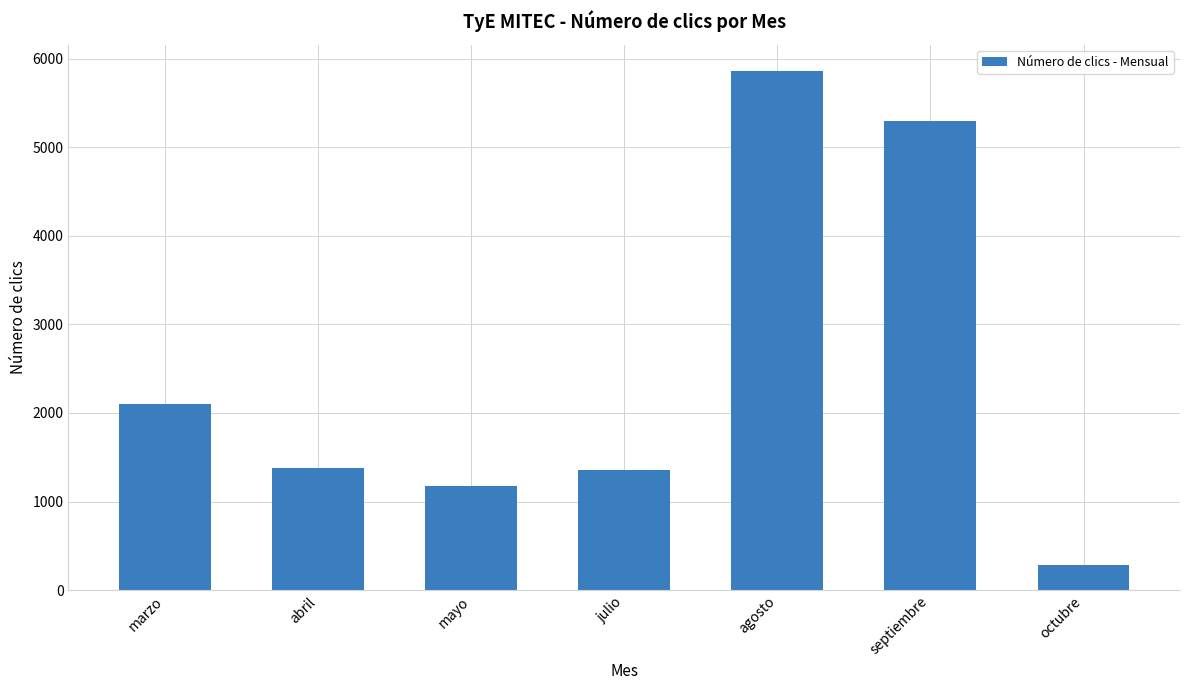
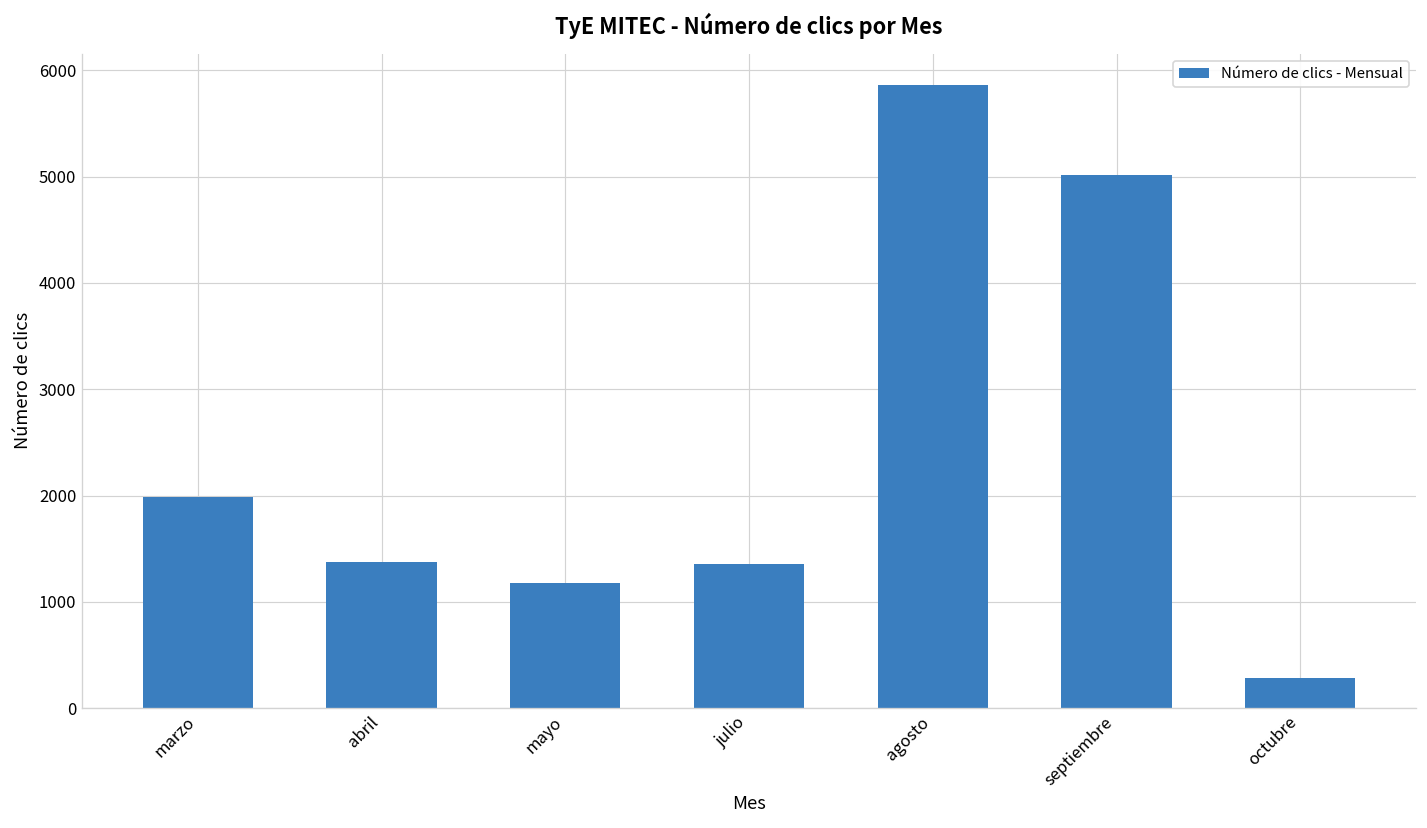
marzo: 2100 -> 2000
septiembre: 5300 -> 5000
